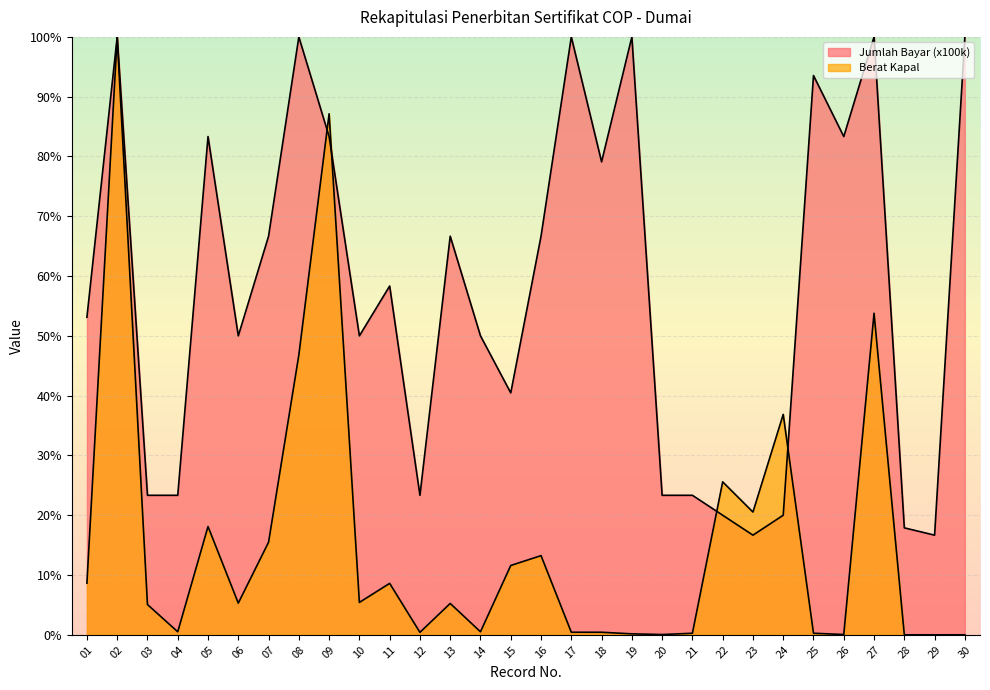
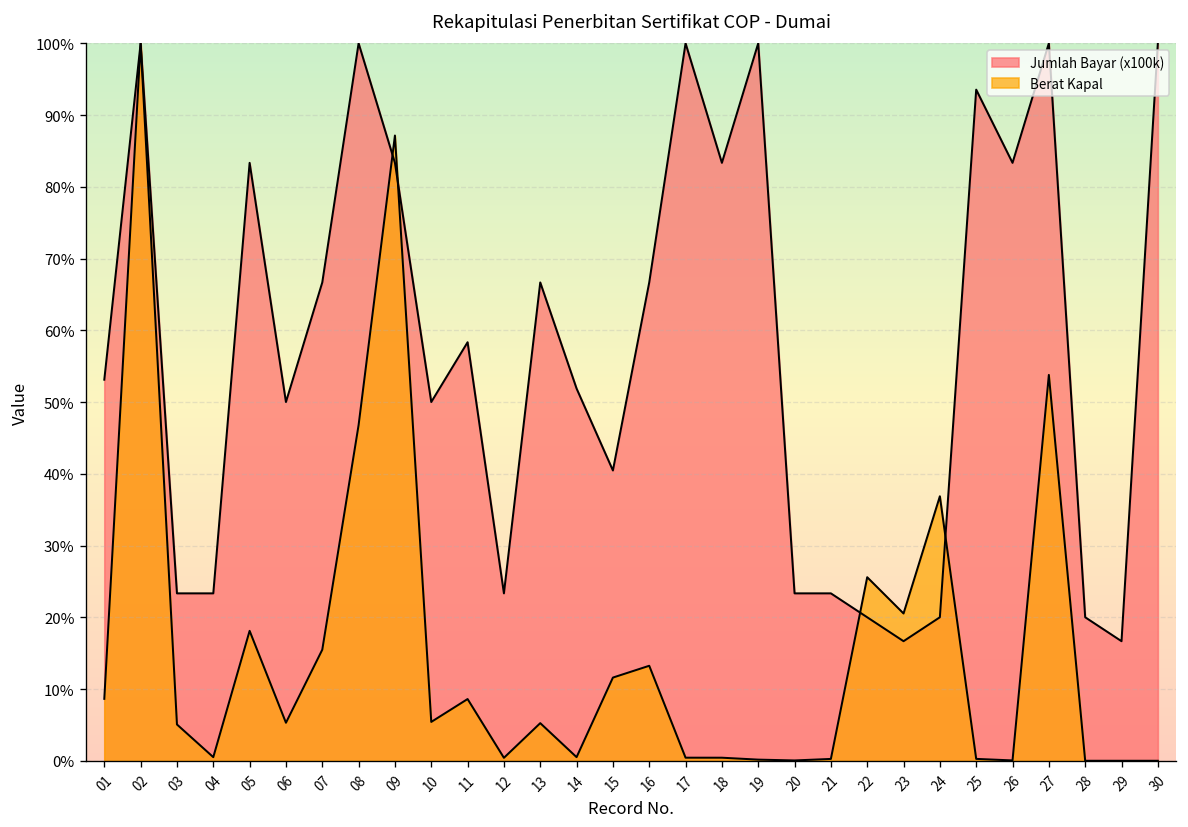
Jumlah Bayar (x100k), 14: 50% -> 52%
Jumlah Bayar (x100k), 18: 79% -> 83%
Jumlah Bayar (x100k), 28: 18% -> 20%
